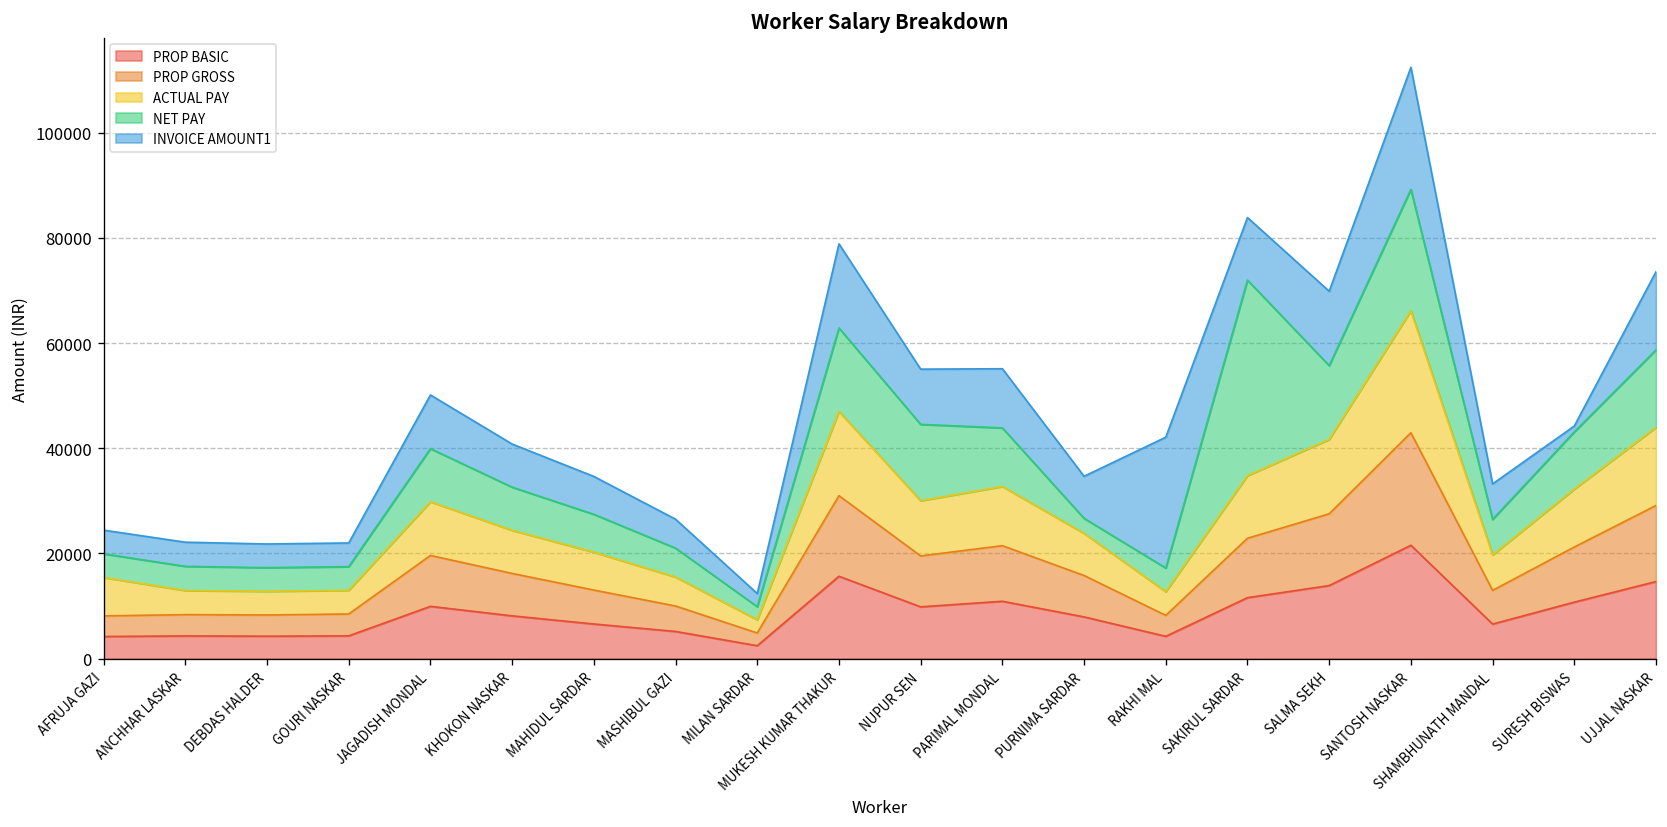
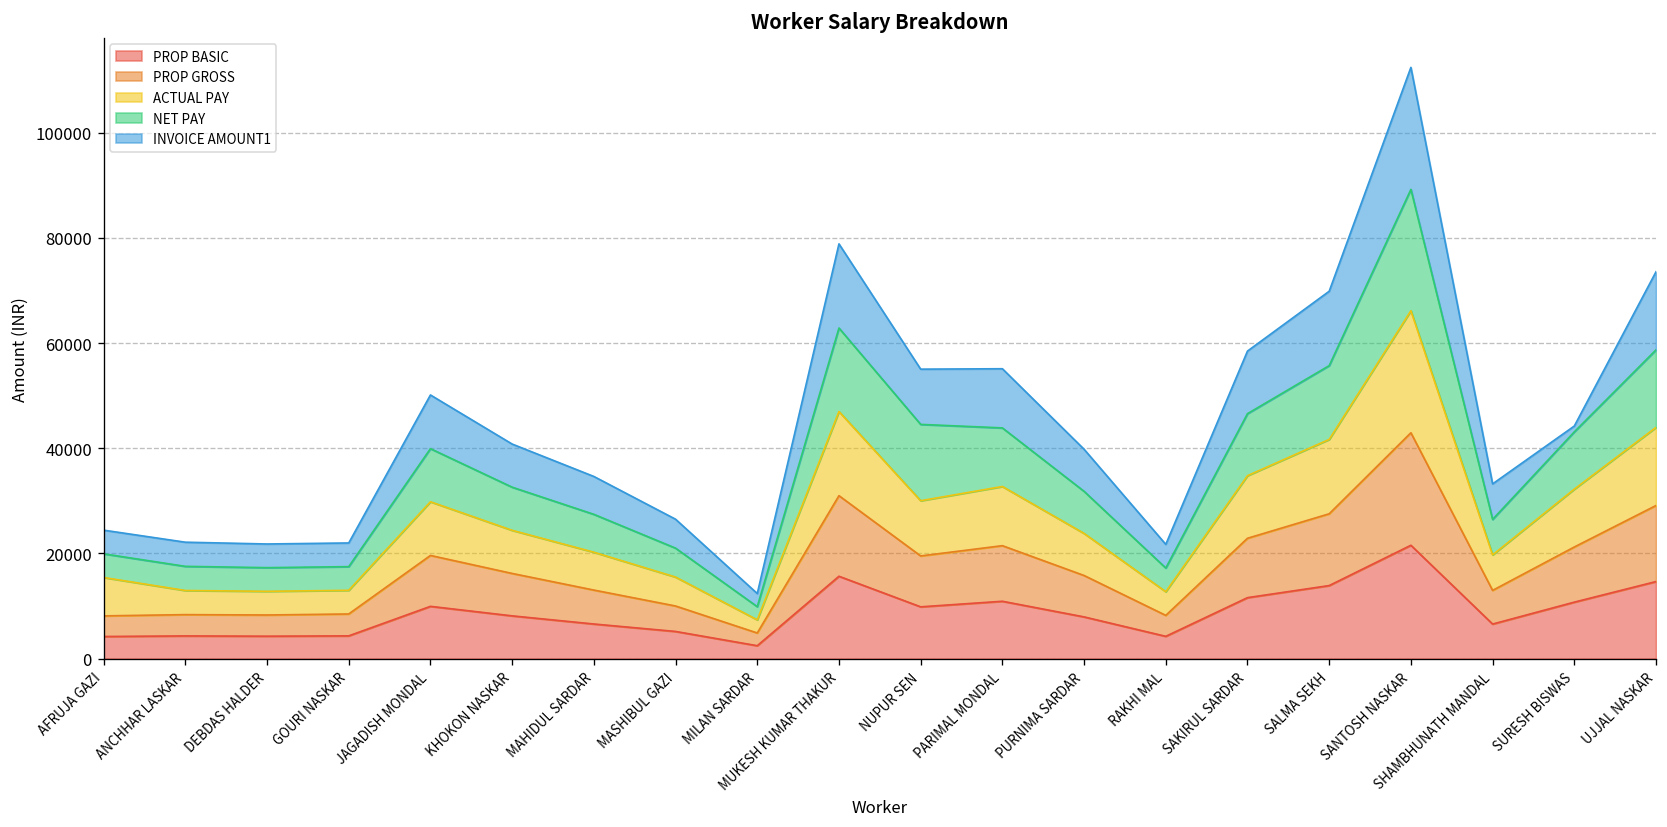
NET PAY, PURNIMA SARDAR: 3000 -> 8000
INVOICE AMOUNT1, RAKHI MAL: 25000 -> 5000
NET PAY, SAKIRUL SARDAR: 37000 -> 12000
